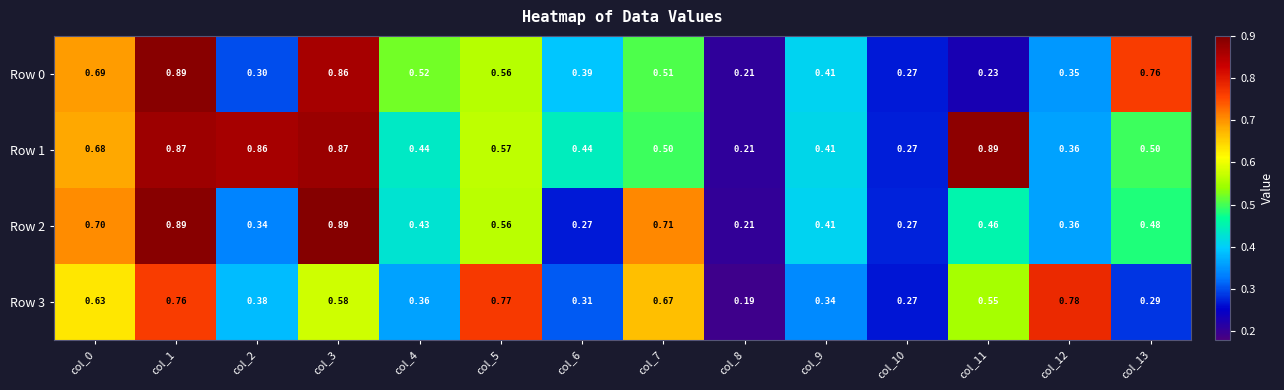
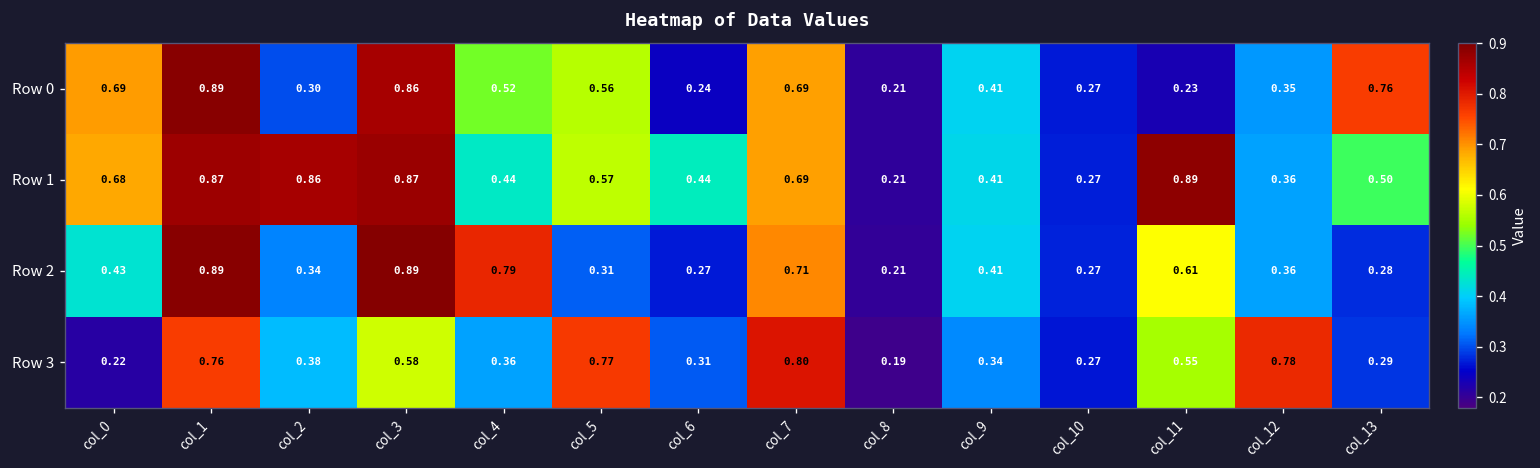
Row 0, col_6: 0.39 -> 0.24
Row 0, col_7: 0.51 -> 0.69
Row 1, col_7: 0.50 -> 0.69
Row 2, col_0: 0.70 -> 0.43
Row 2, col_4: 0.43 -> 0.79
Row 2, col_5: 0.56 -> 0.31
Row 2, col_11: 0.46 -> 0.61
Row 2, col_13: 0.48 -> 0.28
Row 3, col_0: 0.63 -> 0.22
Row 3, col_7: 0.67 -> 0.80
